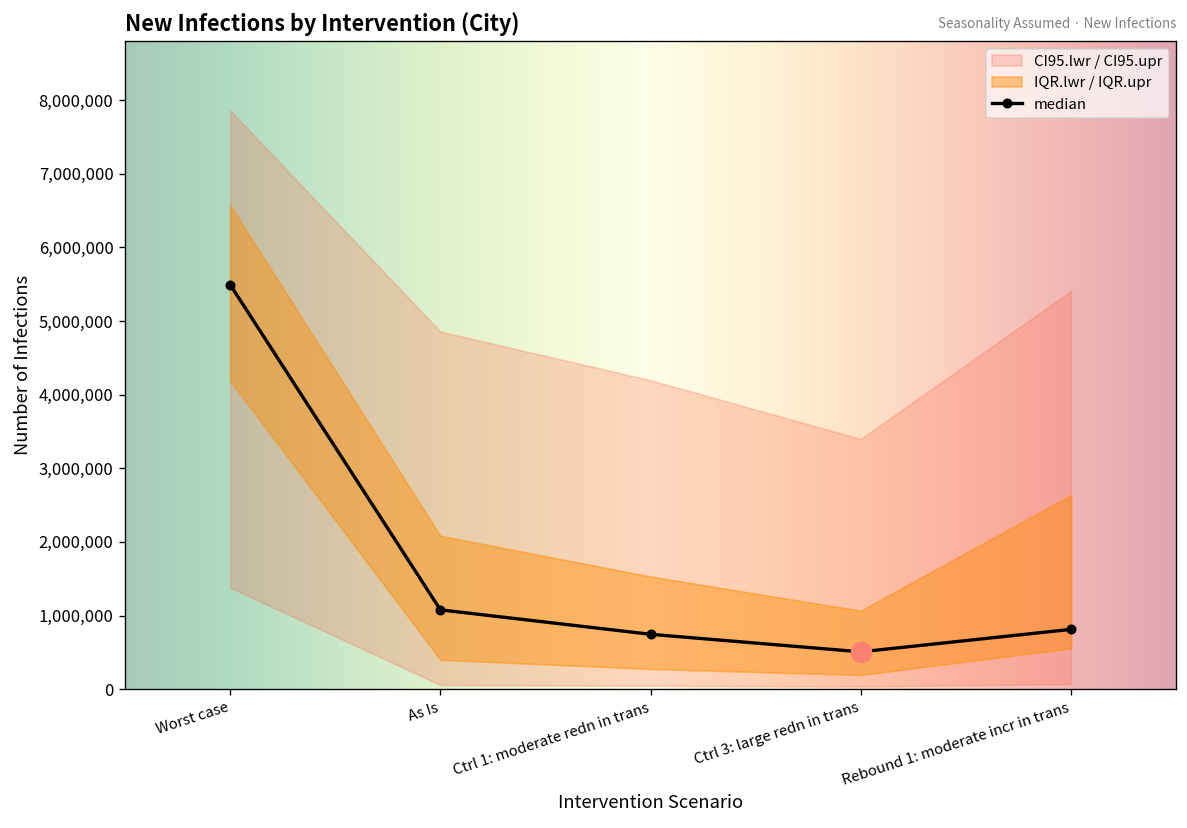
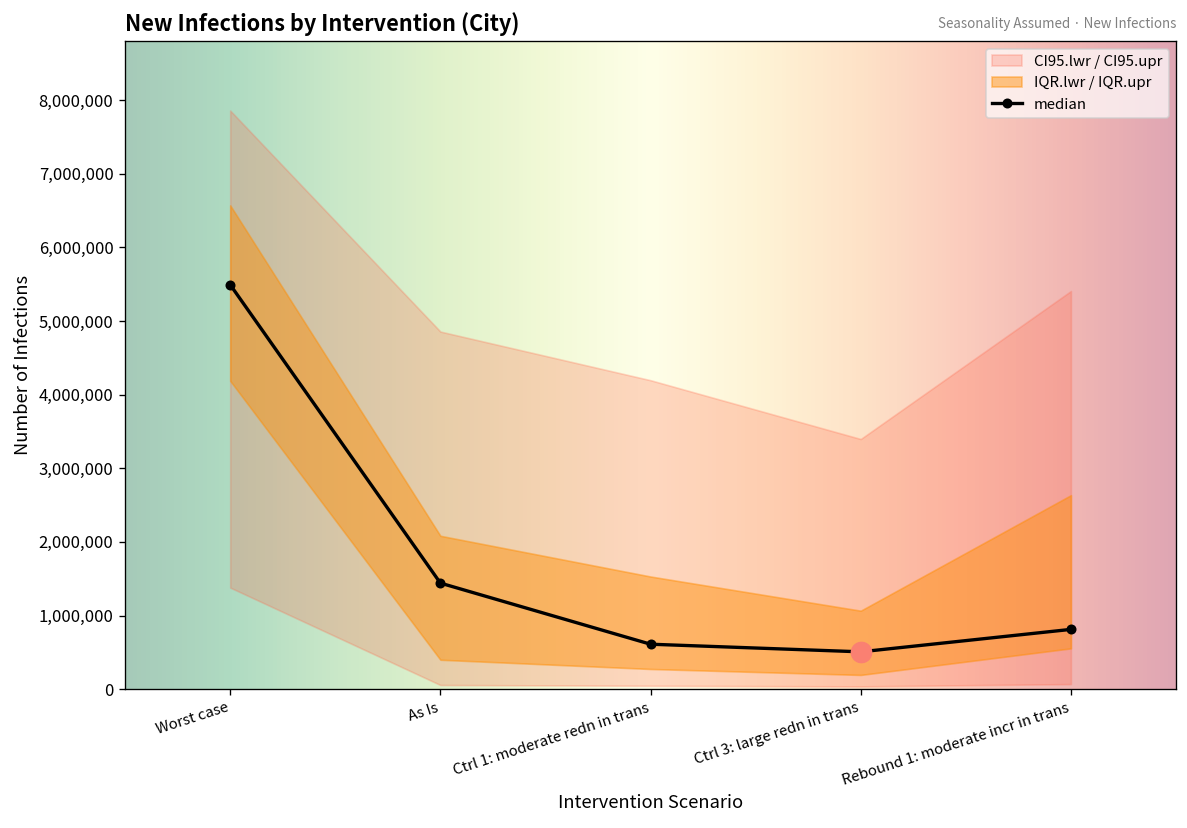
median, As Is: 1,100,000 -> 1,400,000
median, Ctrl 1: moderate redn in trans: 700,000 -> 600,000
